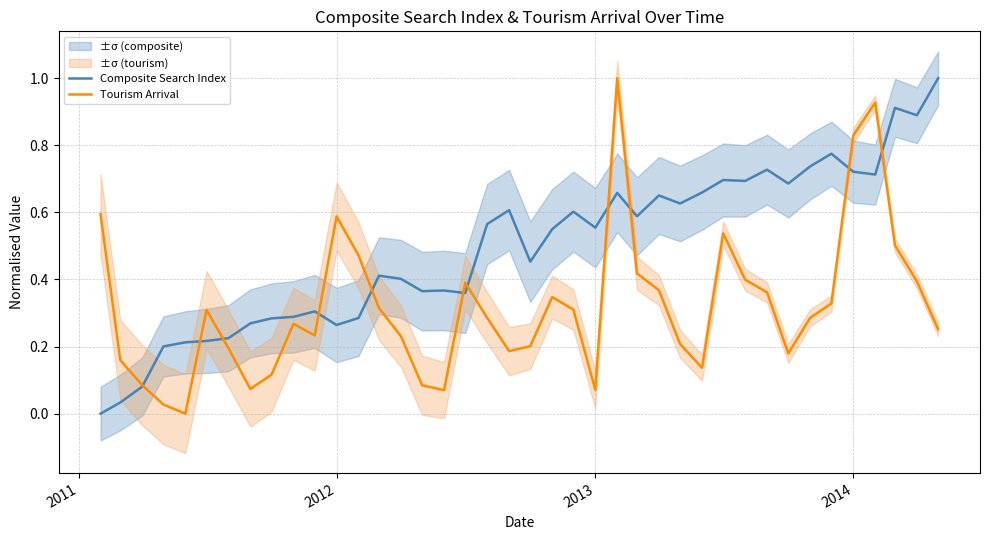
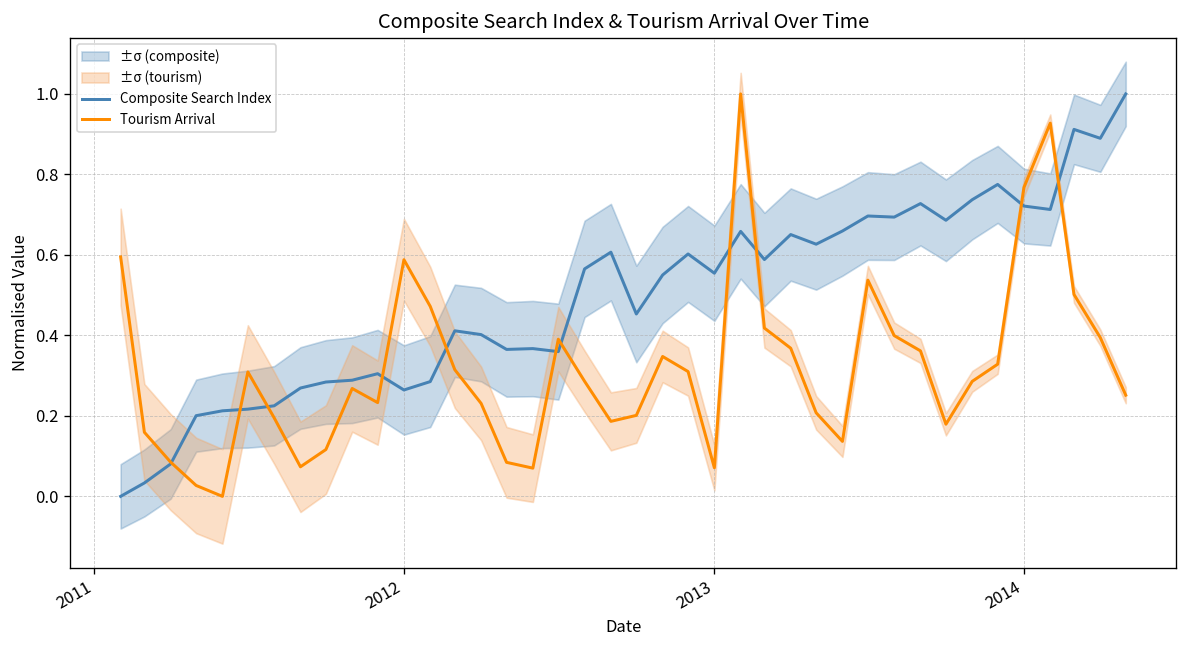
Tourism Arrival, 2014: 0.83 -> 0.77
